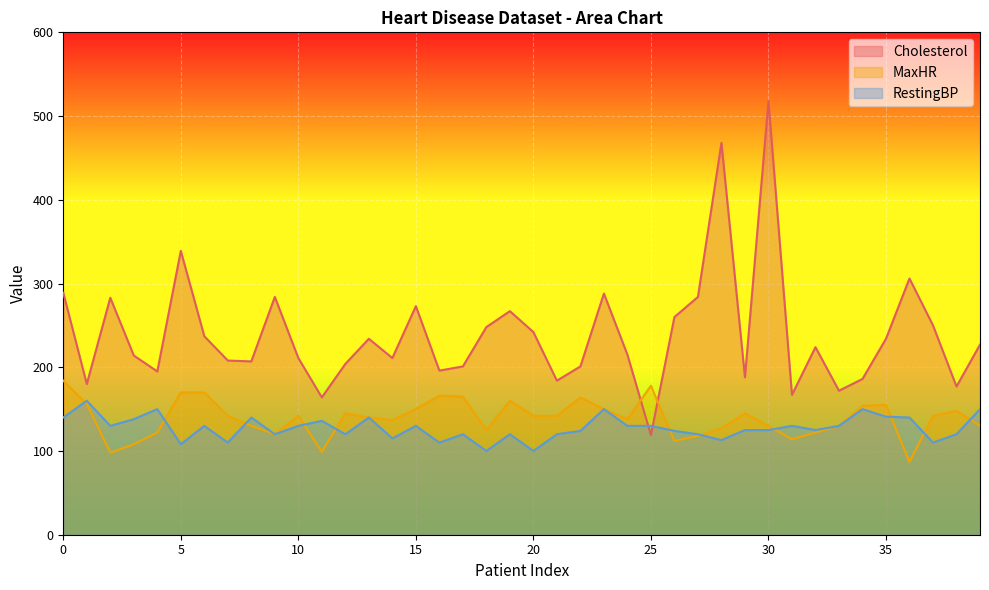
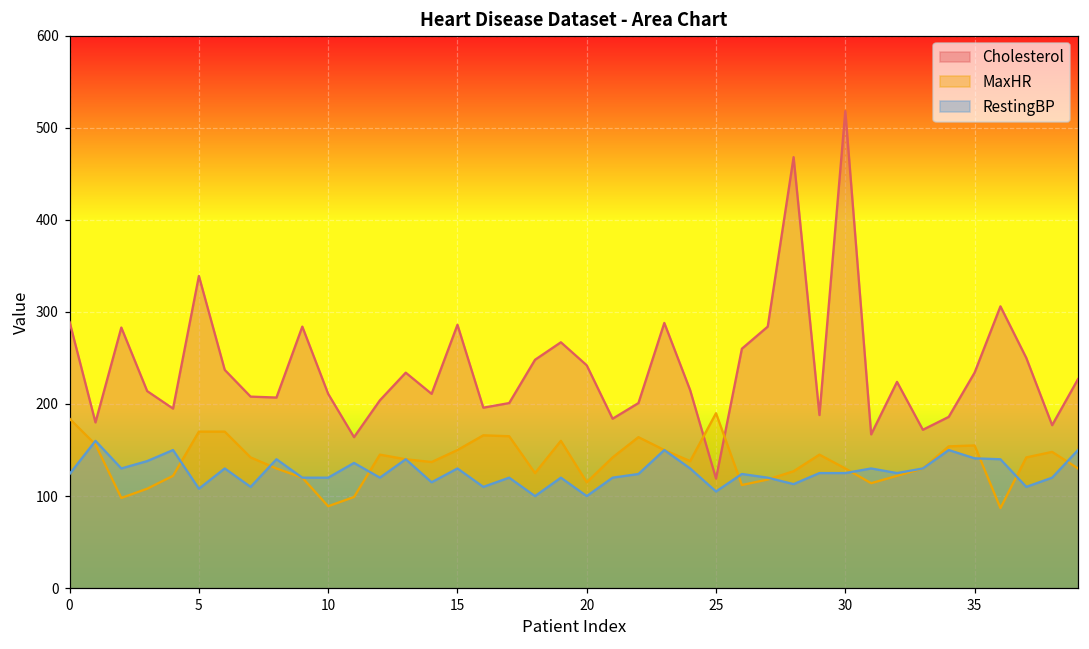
RestingBP, 0: 140 -> 120
MaxHR, 10: 140 -> 90
RestingBP, 10: 130 -> 120
Cholesterol, 15: 270 -> 290
MaxHR, 20: 140 -> 120
MaxHR, 25: 180 -> 190
RestingBP, 25: 130 -> 110
